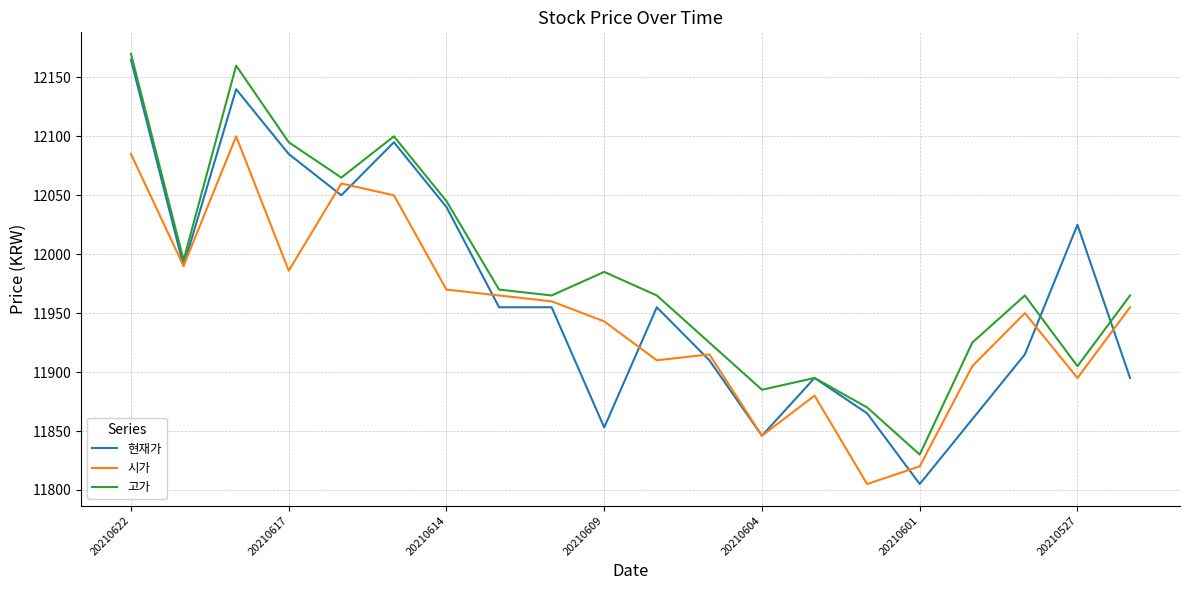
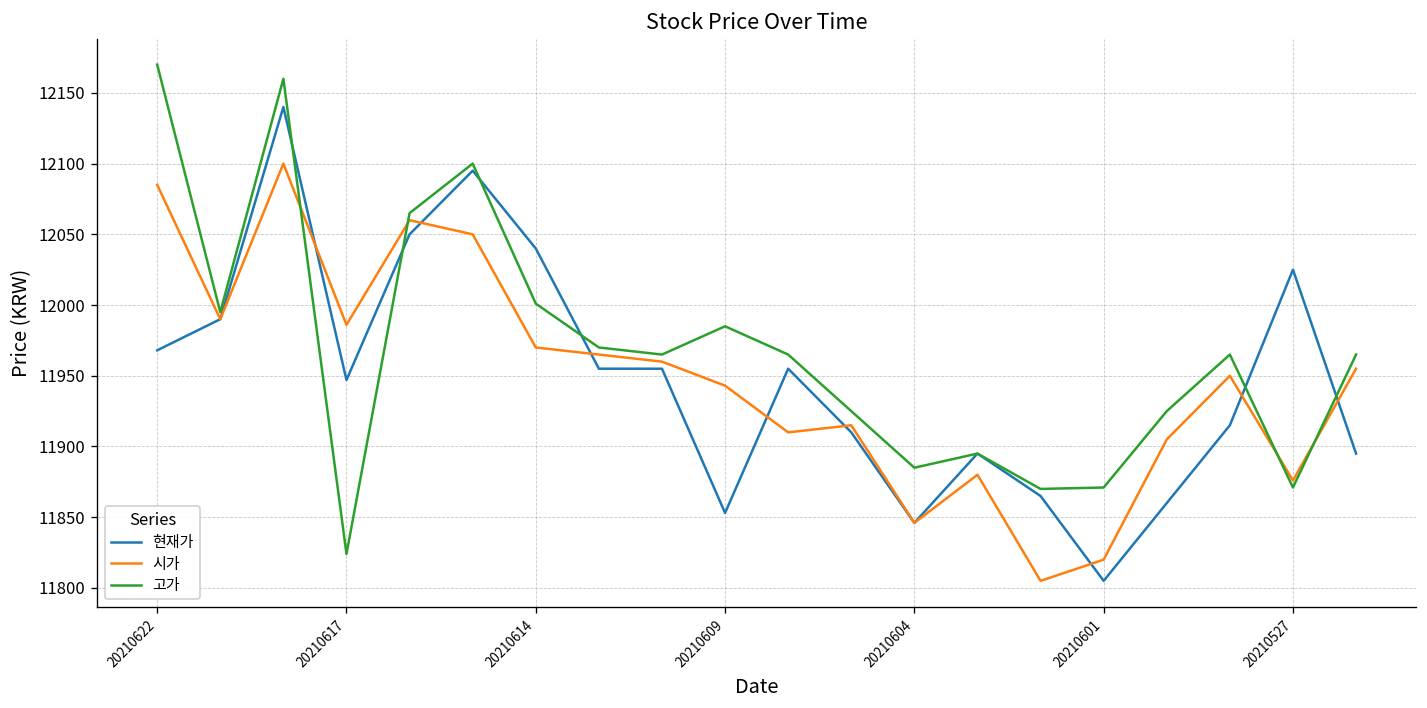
현재가, 20210622: 12165 -> 11968
현재가, 20210617: 12085 -> 11947
고가, 20210617: 12095 -> 11824
고가, 20210614: 12045 -> 12001
고가, 20210601: 11830 -> 11871
시가, 20210527: 11895 -> 11876
고가, 20210527: 11905 -> 11871
